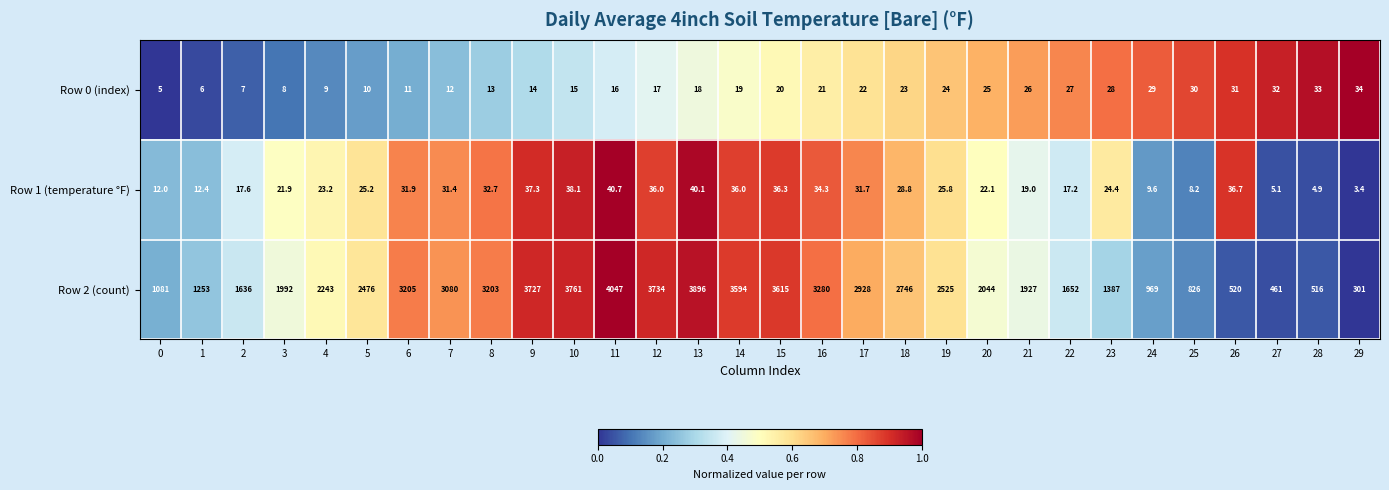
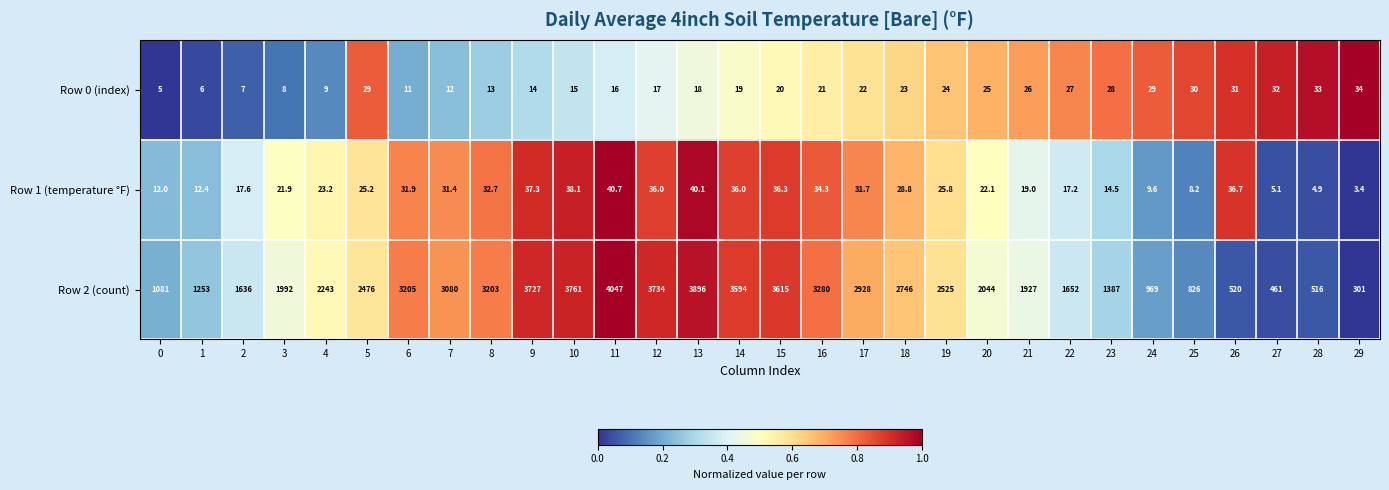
Row 0 (index), 5: 10 -> 29
Row 1 (temperature °F), 23: 24.4 -> 14.5
